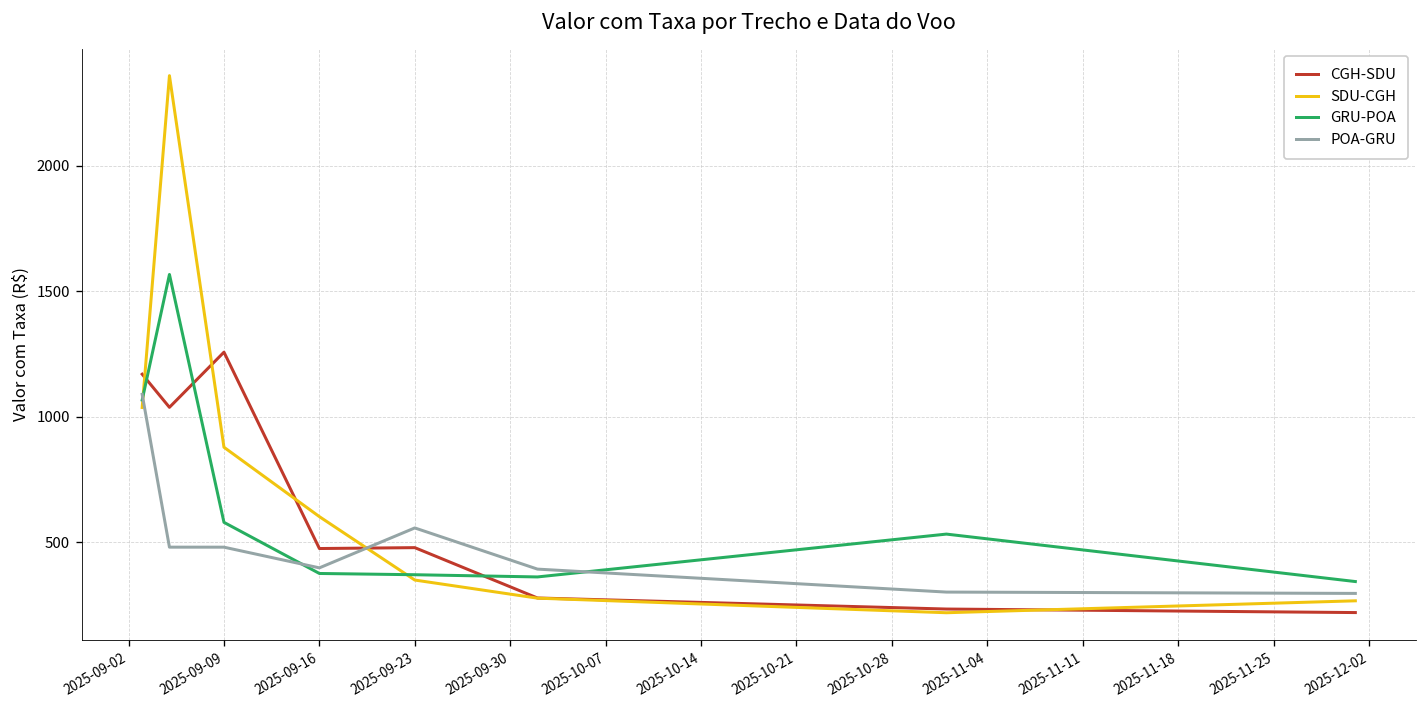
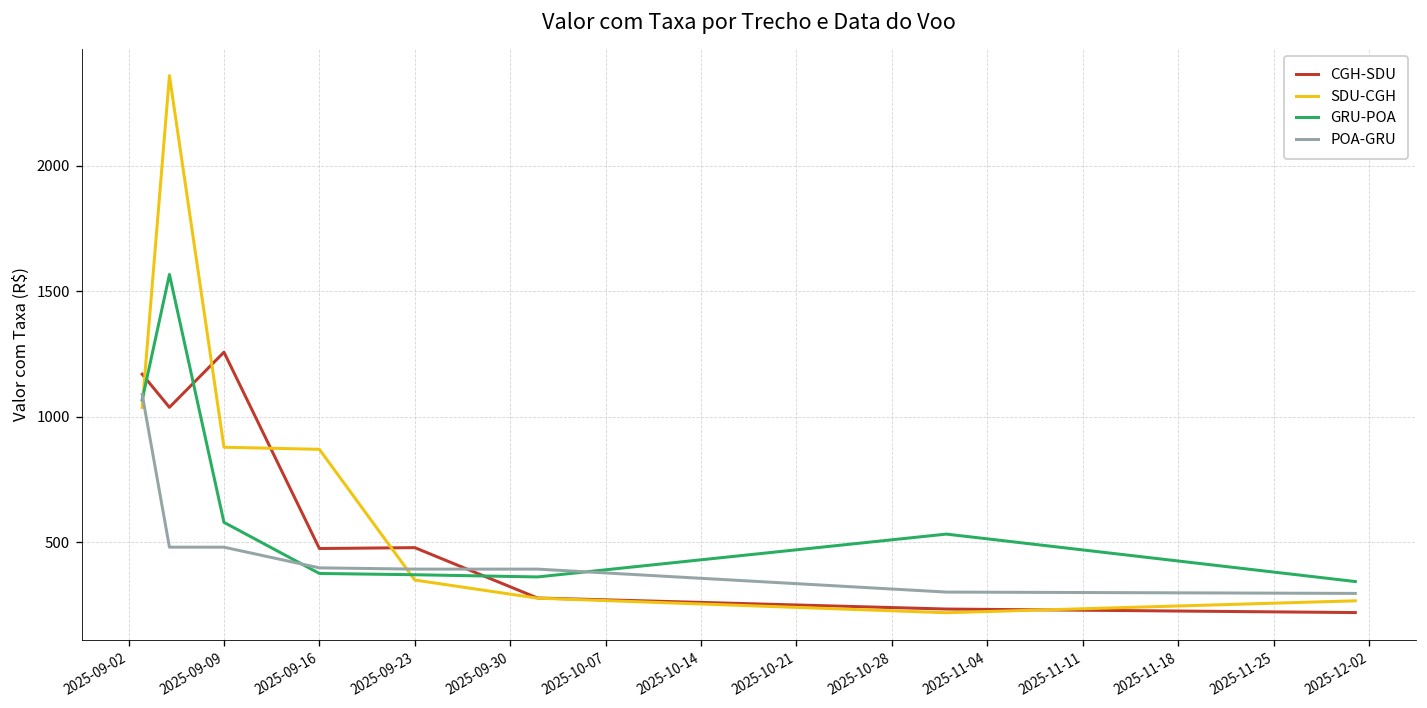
SDU-CGH, 2025-09-16: 600 -> 870
POA-GRU, 2025-09-23: 560 -> 390
